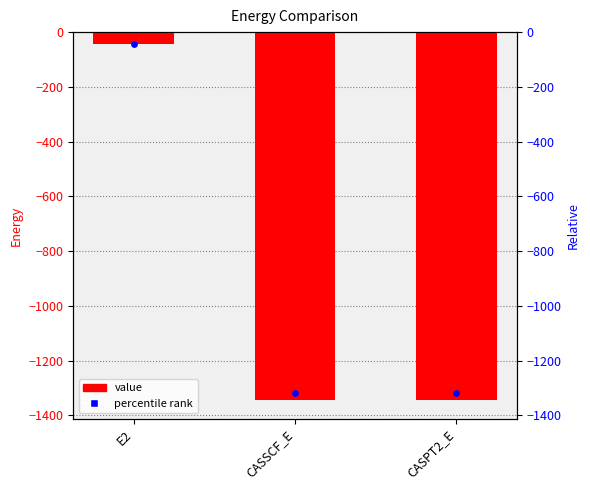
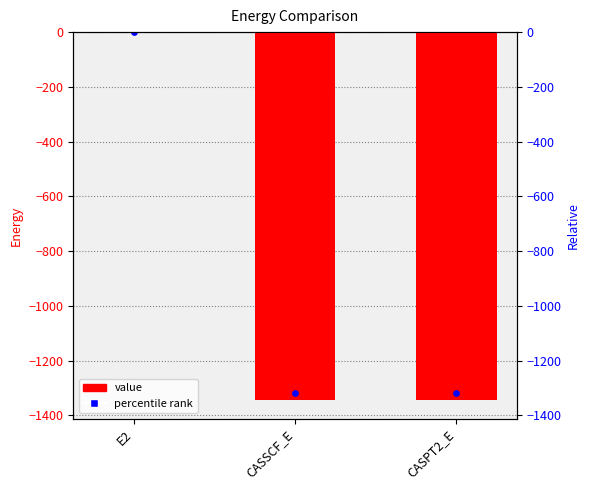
value, E2: -40 -> 0
